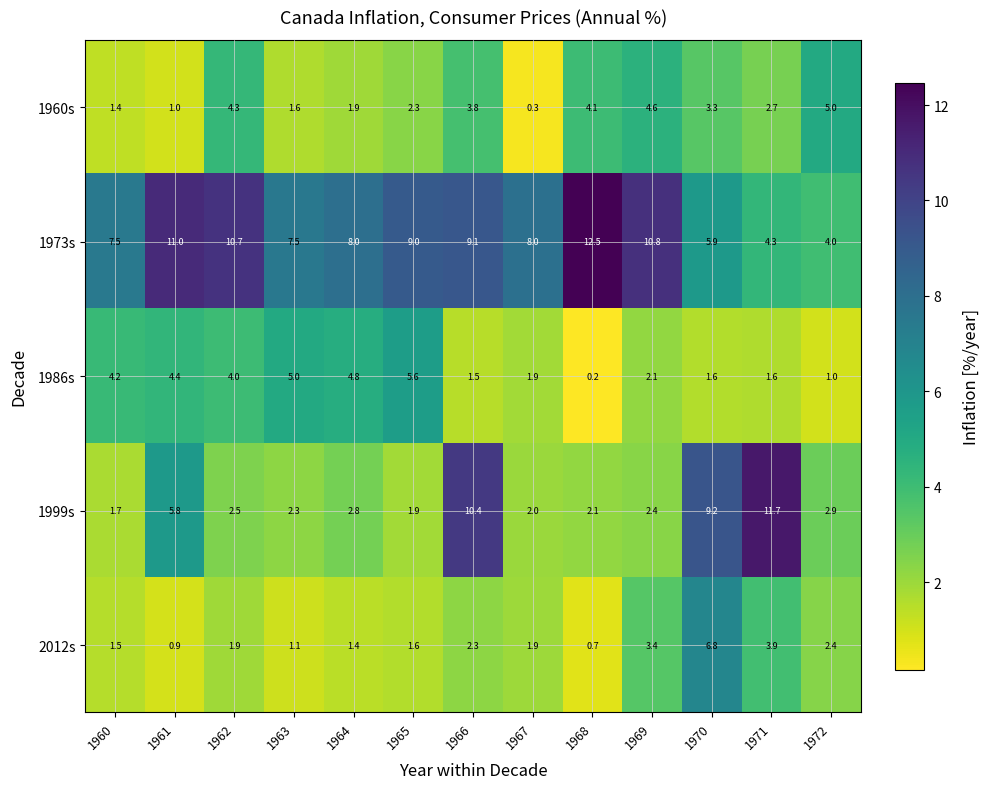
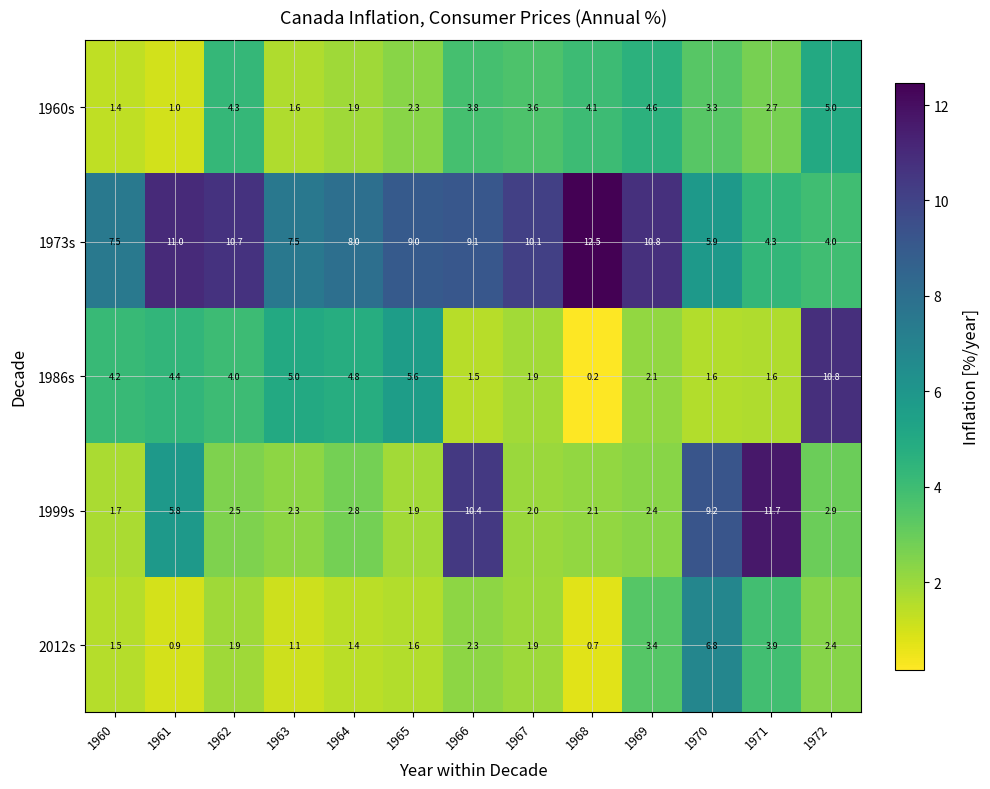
1960s, 1967: 0.3 -> 3.6
1973s, 1967: 8.0 -> 10.1
1986s, 1972: 1.0 -> 10.8
